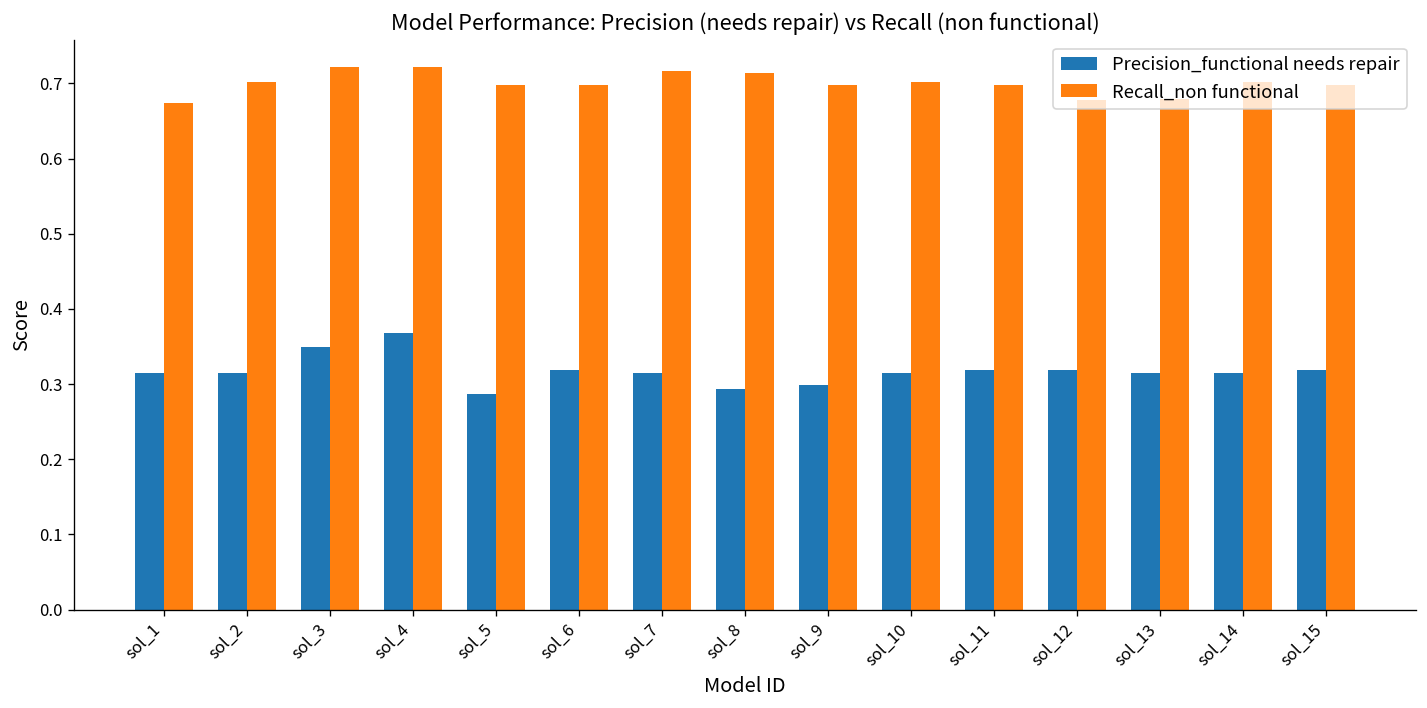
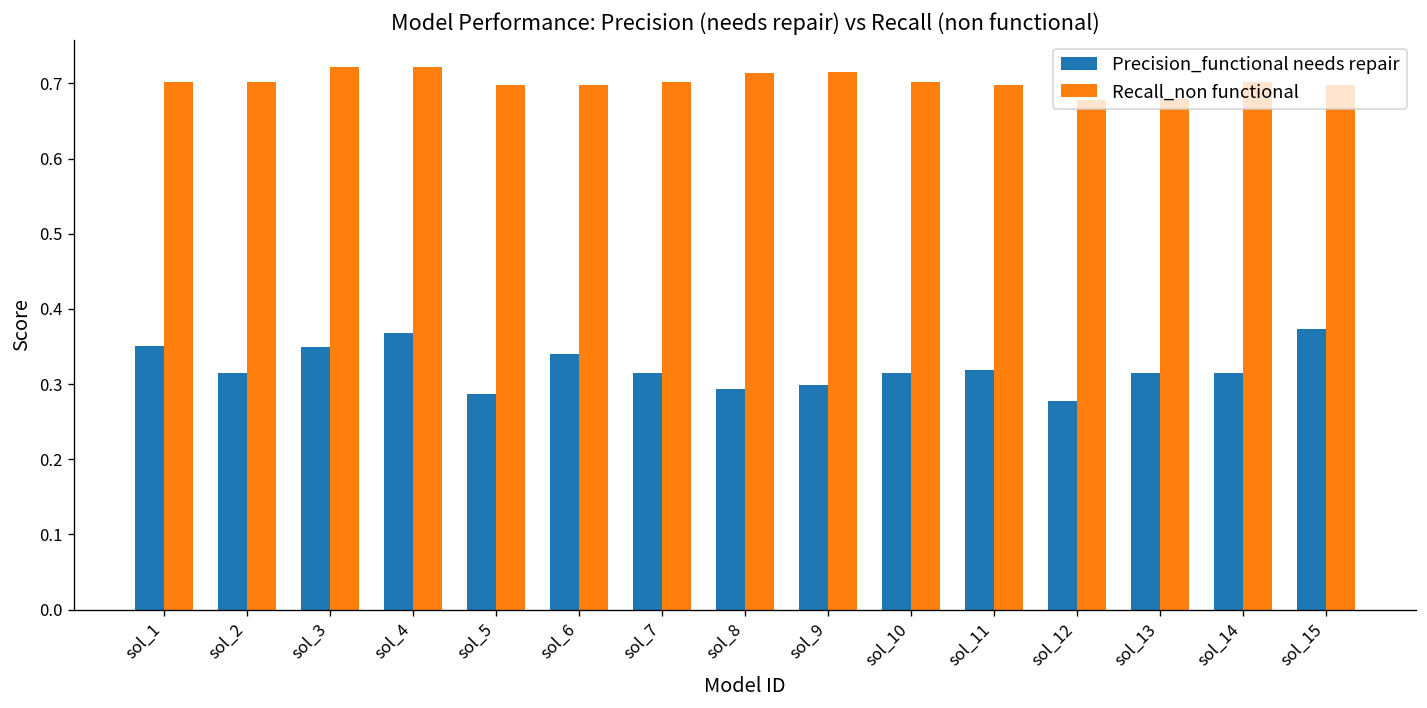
Precision_functional needs repair, sol_1: 0.31 -> 0.35
Recall_non functional, sol_1: 0.67 -> 0.70
Precision_functional needs repair, sol_6: 0.32 -> 0.34
Recall_non functional, sol_7: 0.72 -> 0.70
Recall_non functional, sol_9: 0.70 -> 0.72
Precision_functional needs repair, sol_12: 0.32 -> 0.28
Precision_functional needs repair, sol_15: 0.32 -> 0.37
